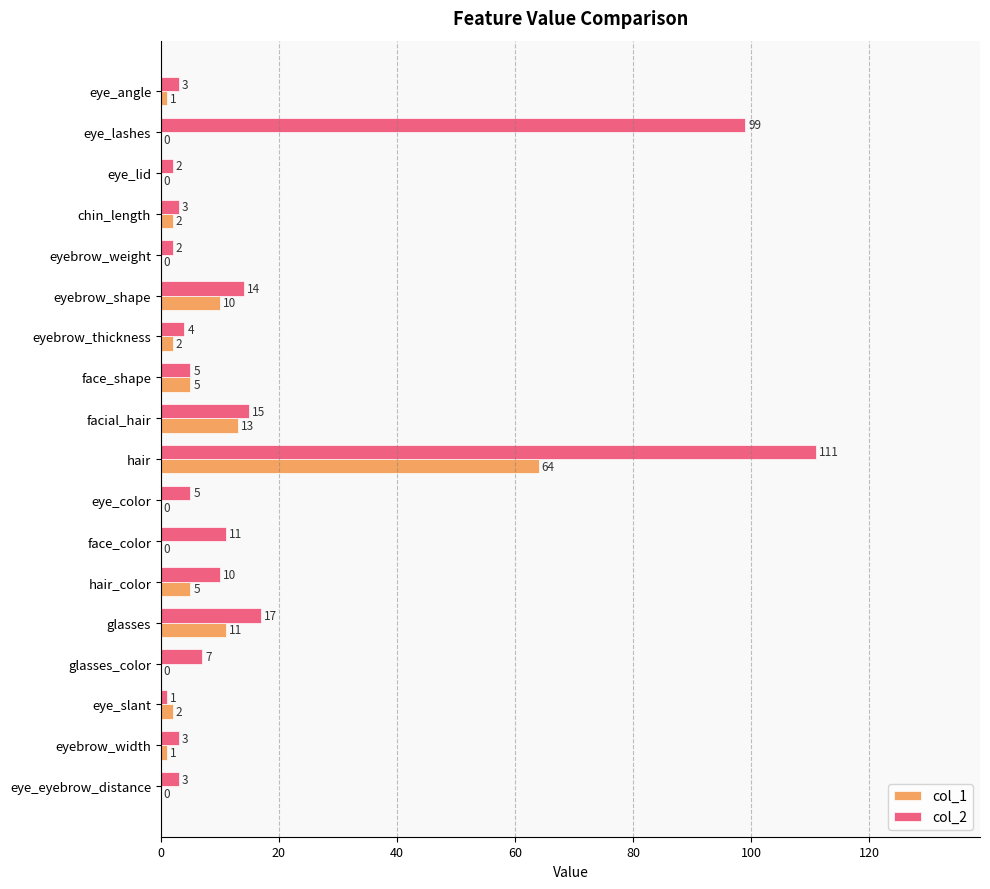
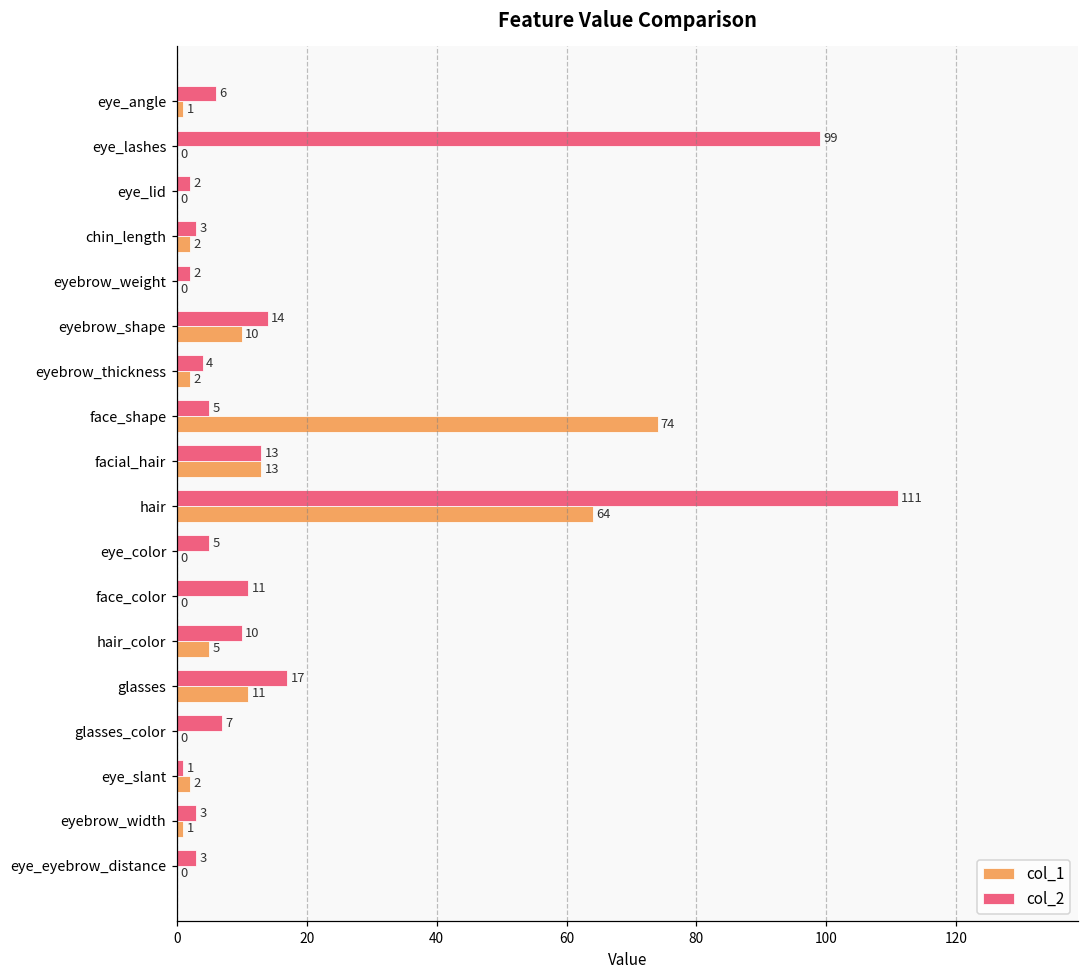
col_2, eye_angle: 3 -> 6
col_1, face_shape: 5 -> 74
col_2, facial_hair: 15 -> 13
